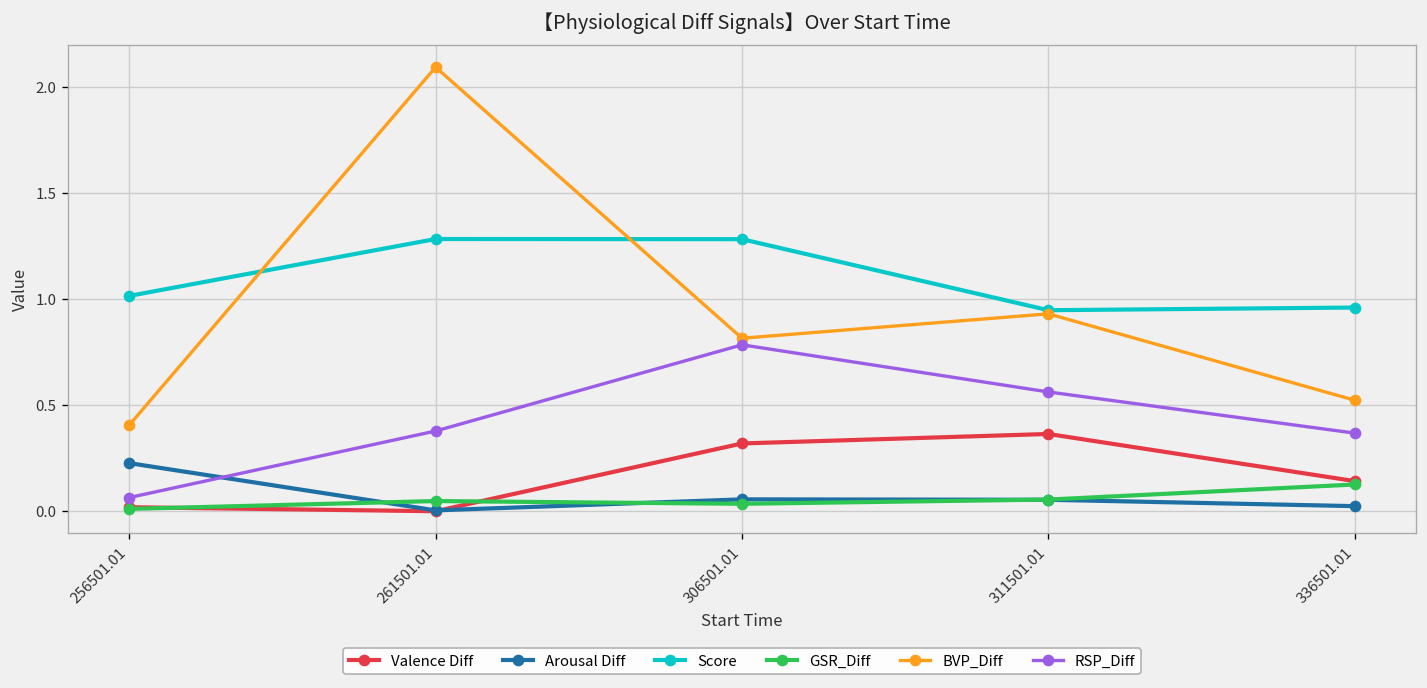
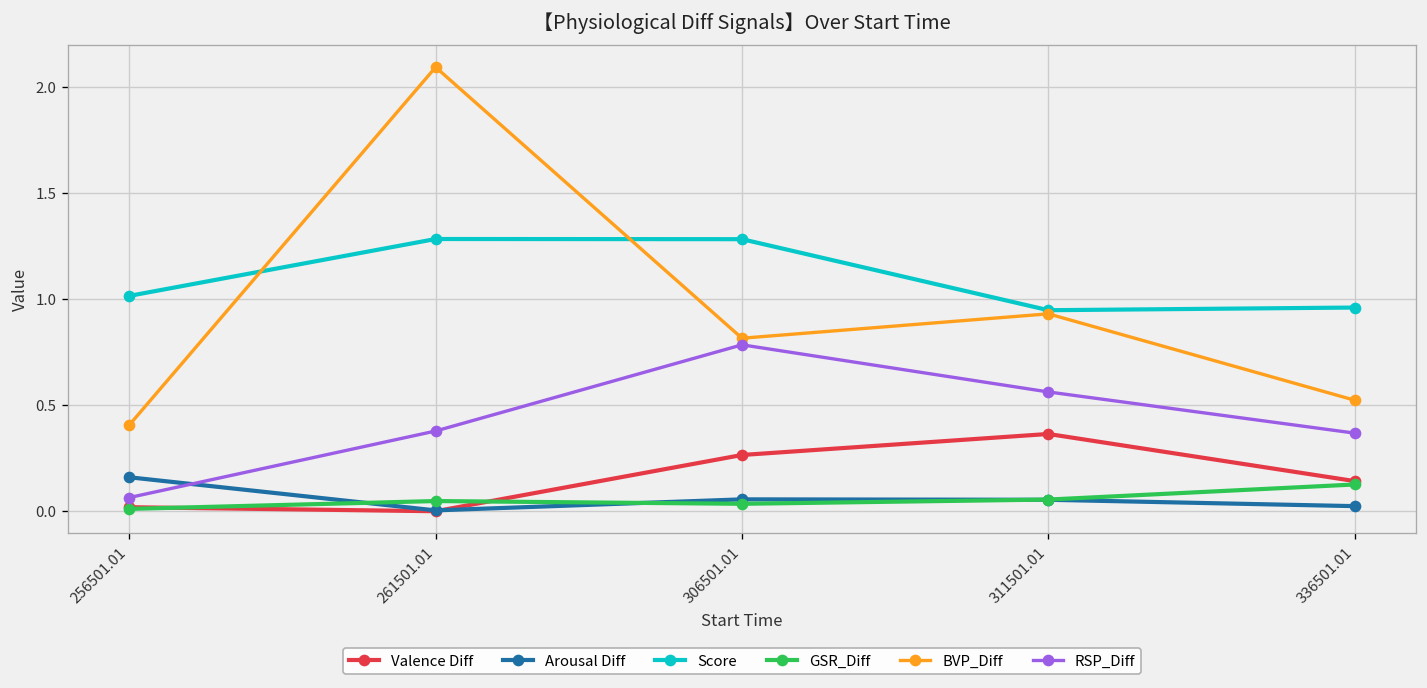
Arousal Diff, 256501.01: 0.23 -> 0.16
Valence Diff, 306501.01: 0.32 -> 0.27
